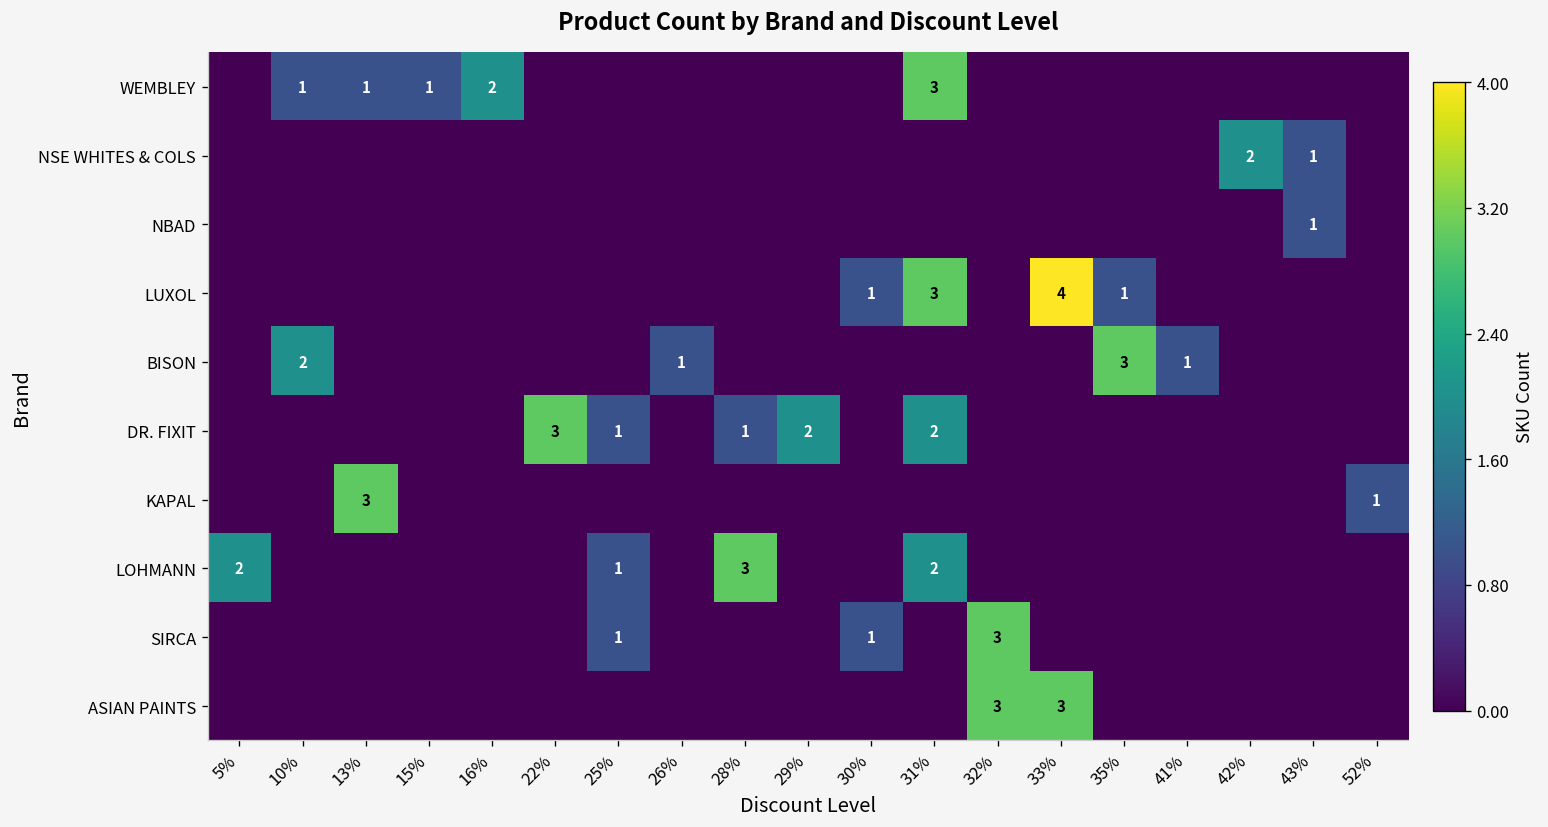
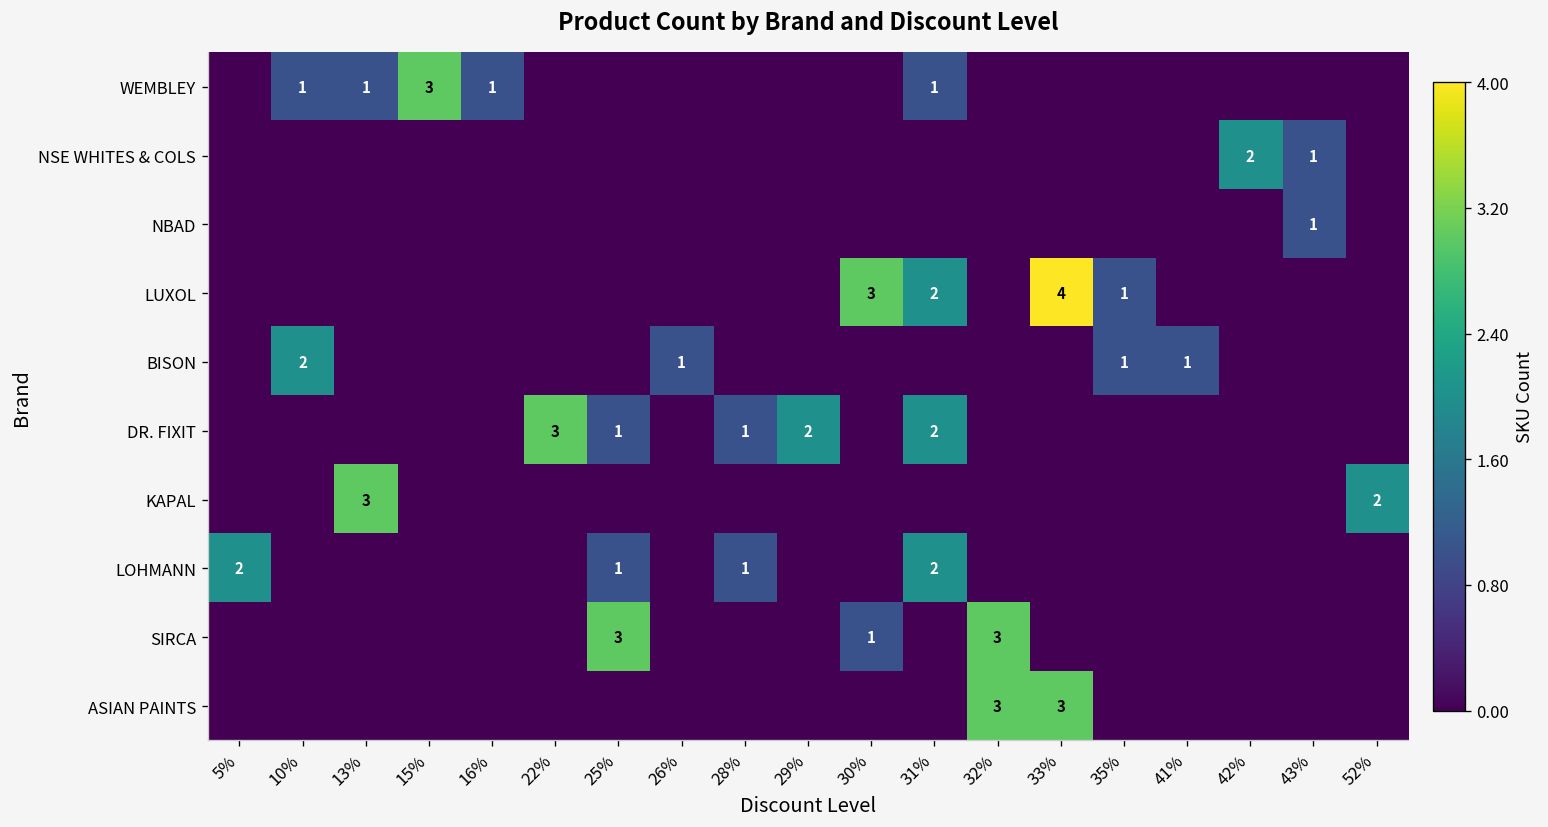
WEMBLEY, 15%: 1 -> 3
WEMBLEY, 16%: 2 -> 1
WEMBLEY, 31%: 3 -> 1
LUXOL, 30%: 1 -> 3
LUXOL, 31%: 3 -> 2
BISON, 35%: 3 -> 1
KAPAL, 52%: 1 -> 2
LOHMANN, 28%: 3 -> 1
SIRCA, 25%: 1 -> 3
